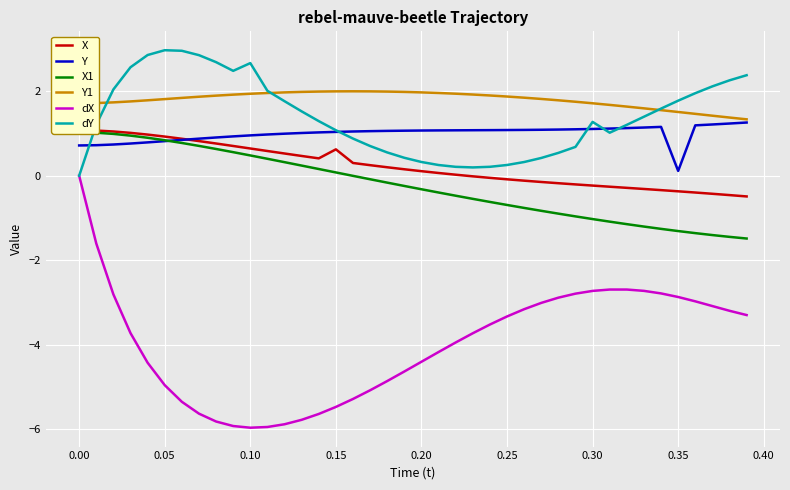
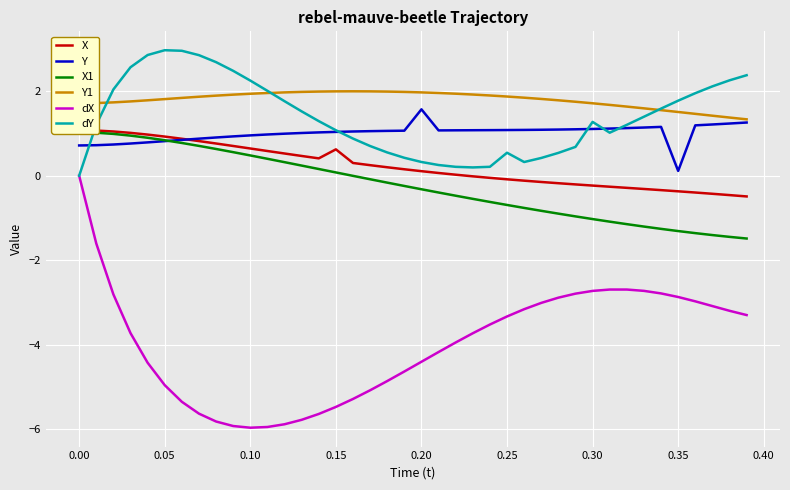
dY, 0.10: 2.7 -> 2.3
Y, 0.20: 1.1 -> 1.6
dY, 0.25: 0.3 -> 0.5
